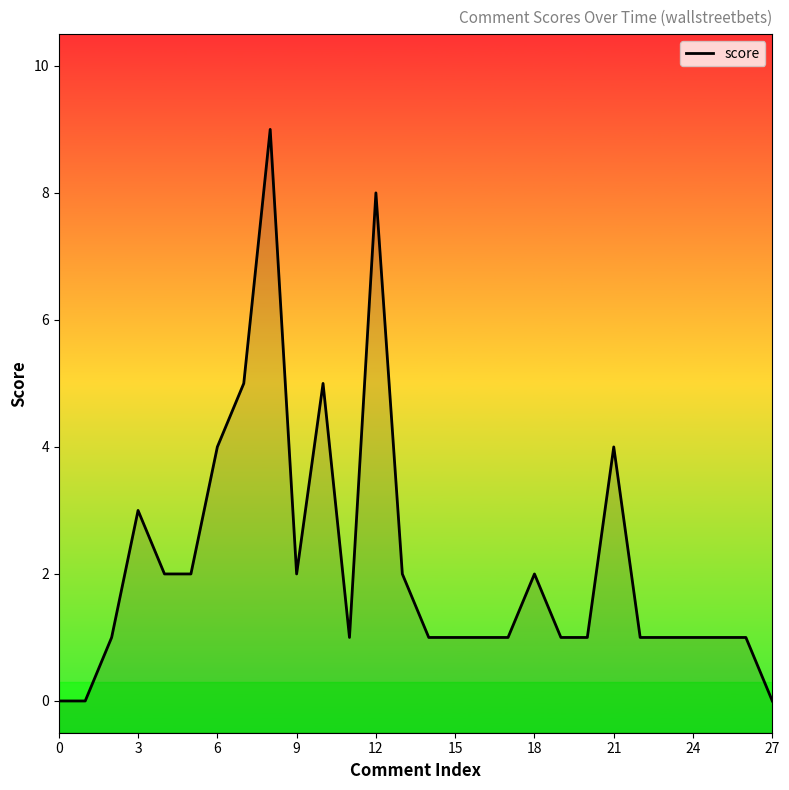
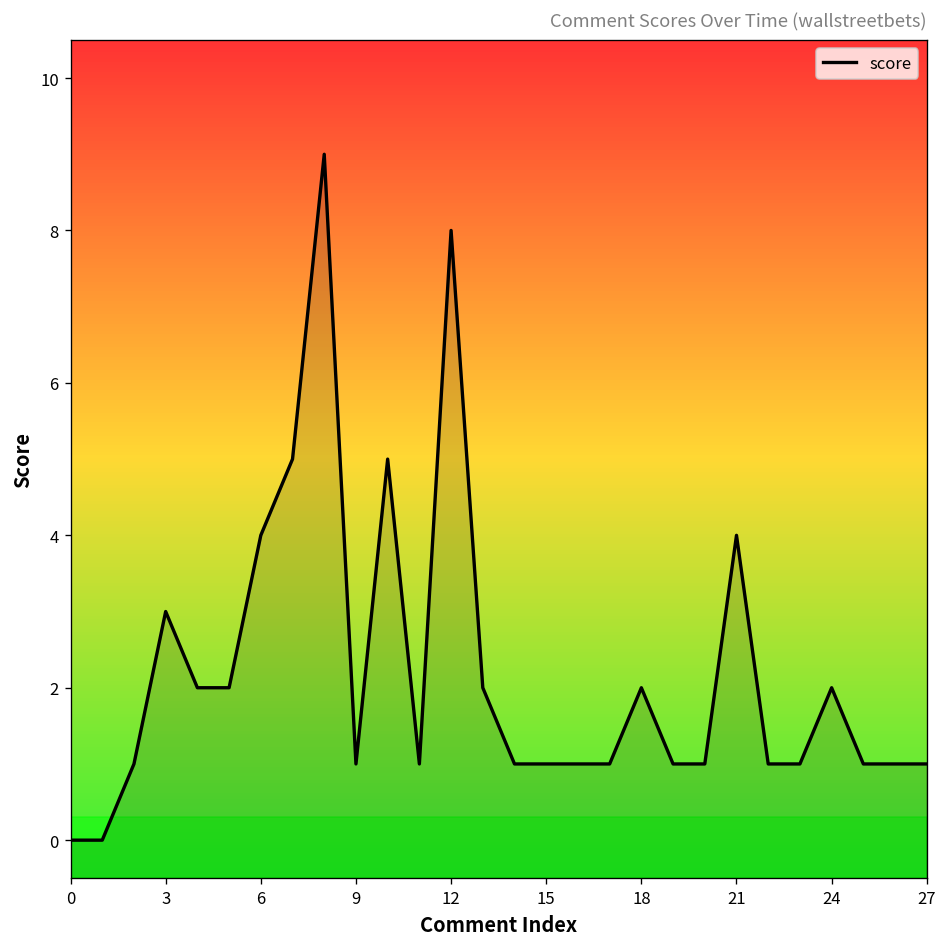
9: 2 -> 1
24: 1 -> 2
27: 0 -> 1
